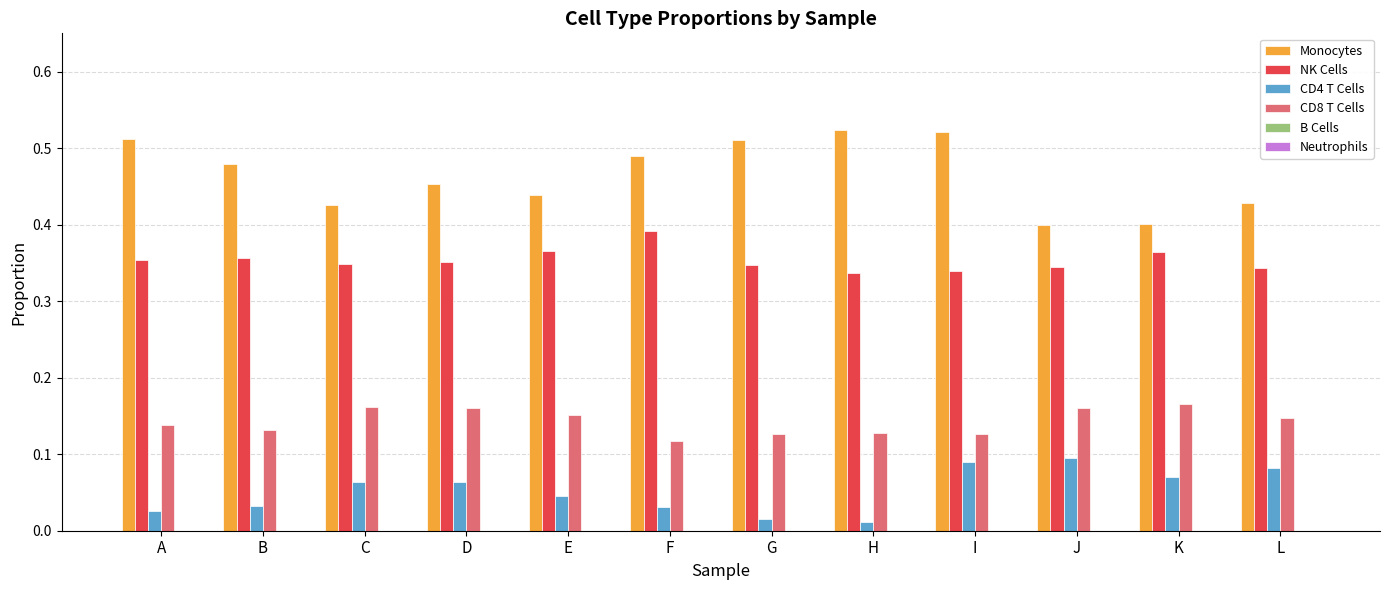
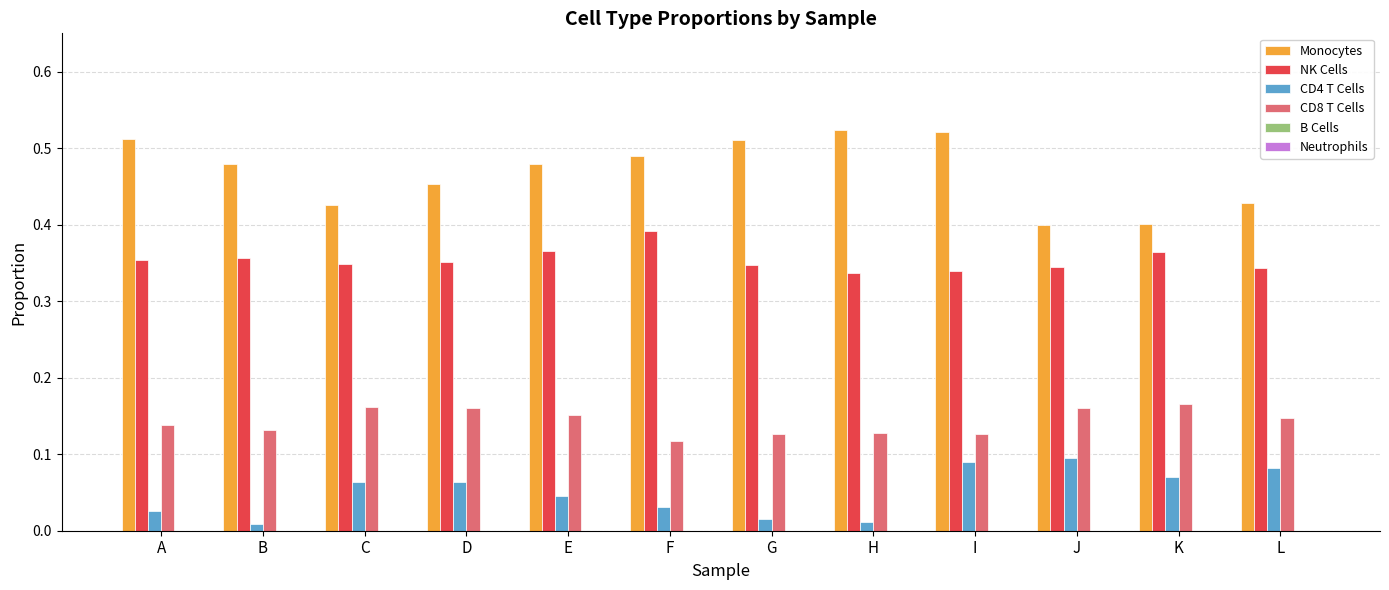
CD4 T Cells, B: 0.03 -> 0.01
Monocytes, E: 0.44 -> 0.48
